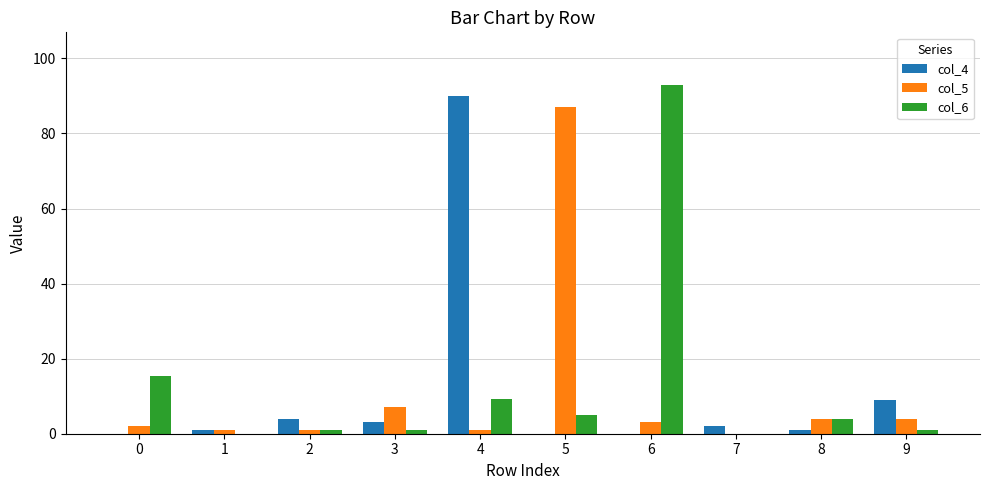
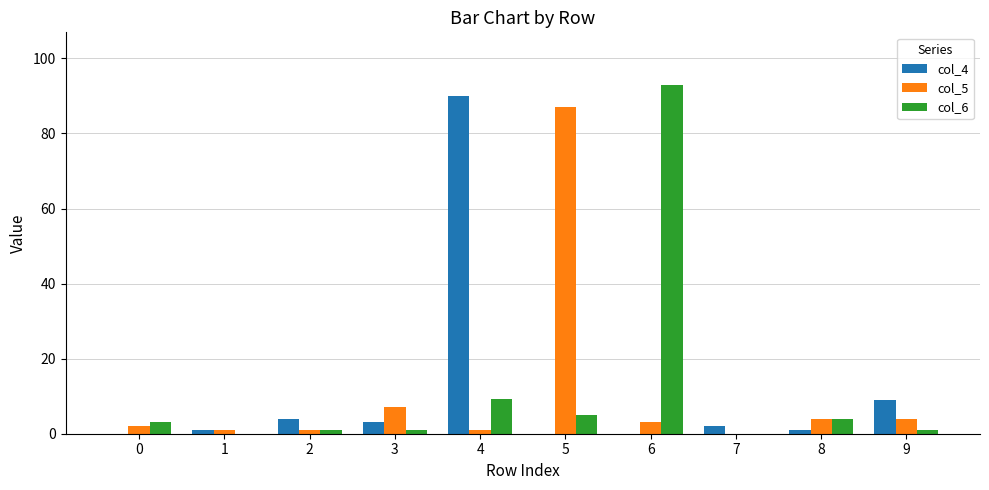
col_6, 0: 15 -> 3
